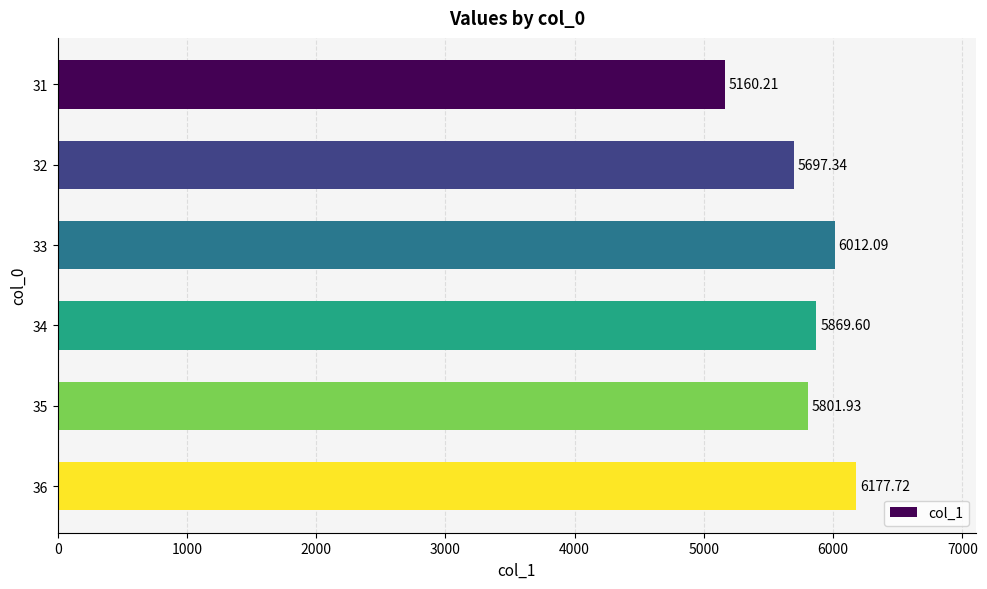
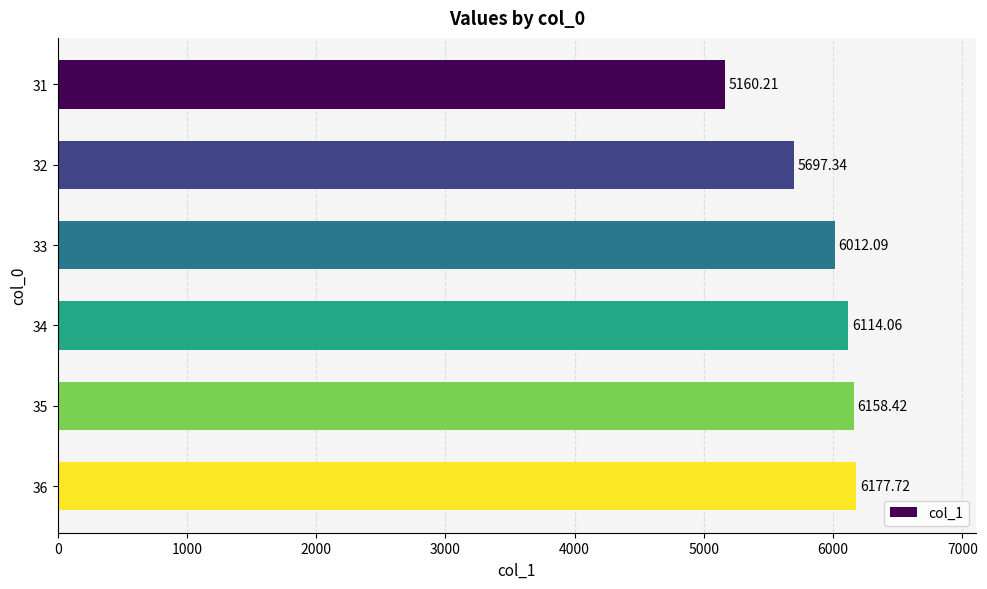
34: 5869.60 -> 6114.06
35: 5801.93 -> 6158.42
